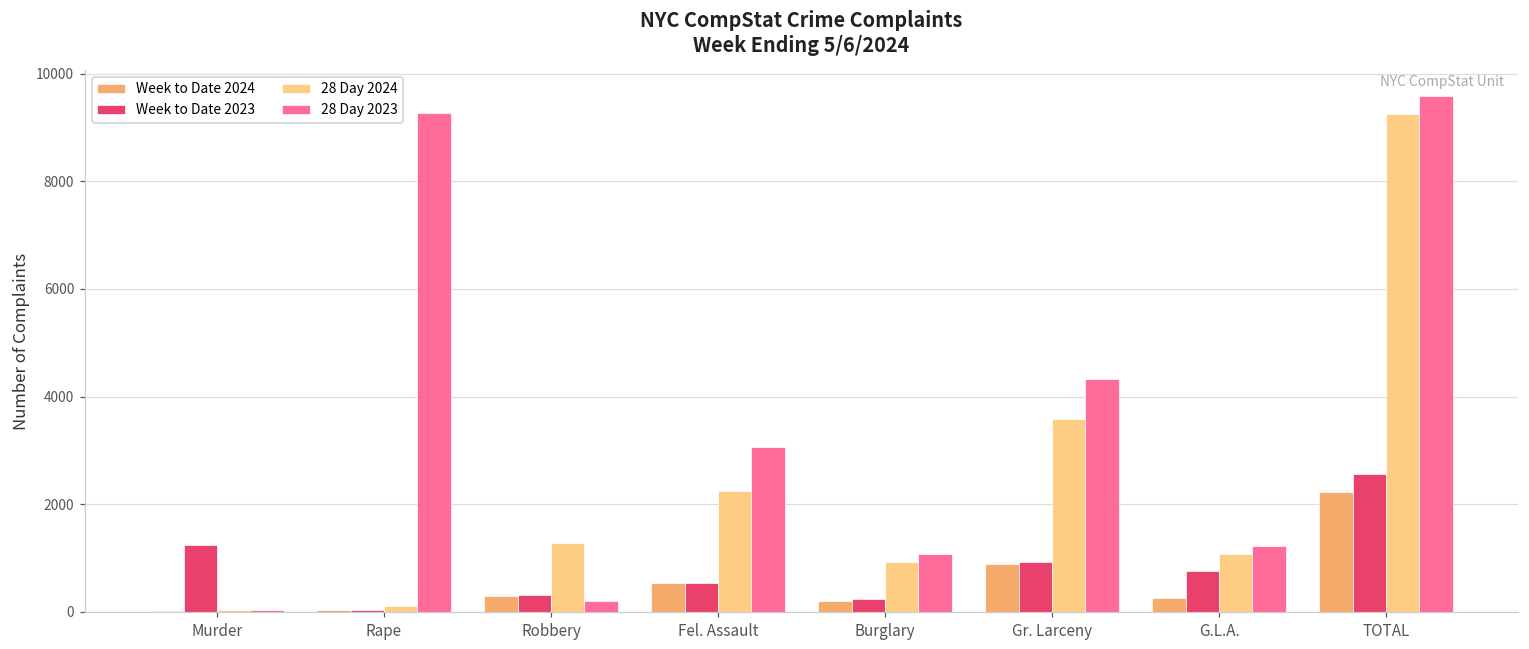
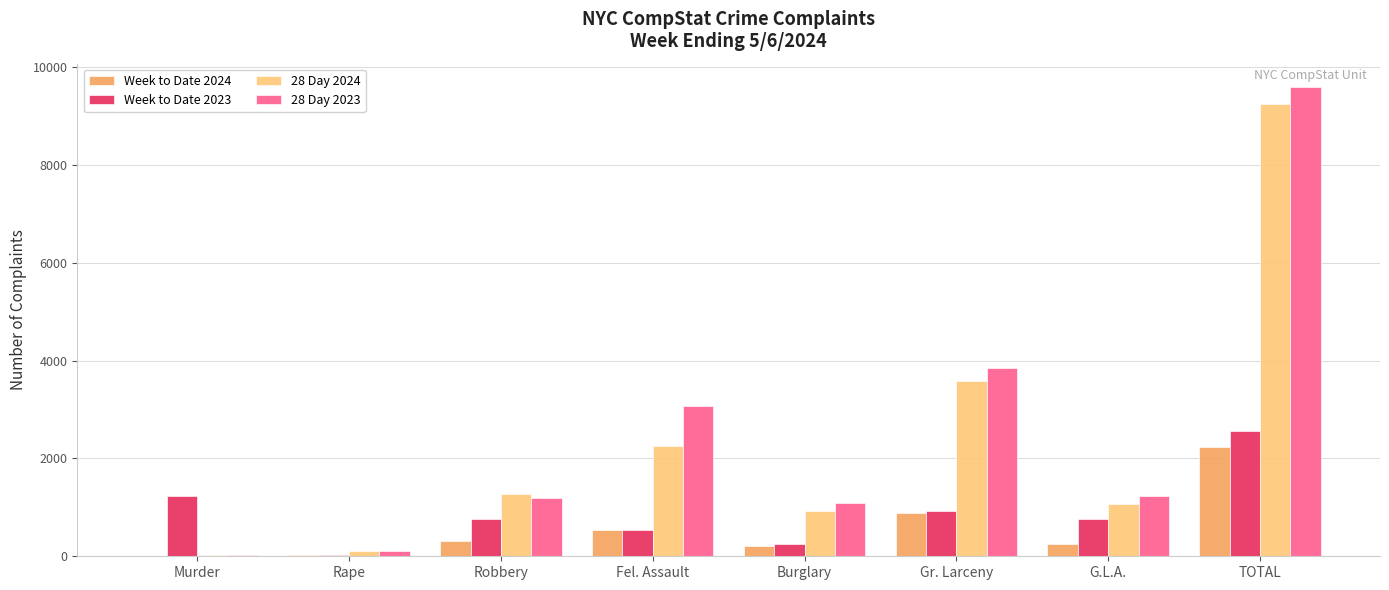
28 Day 2023, Rape: 9300 -> 100
Week to Date 2023, Robbery: 300 -> 800
28 Day 2023, Robbery: 200 -> 1200
28 Day 2023, Gr. Larceny: 4300 -> 3900
